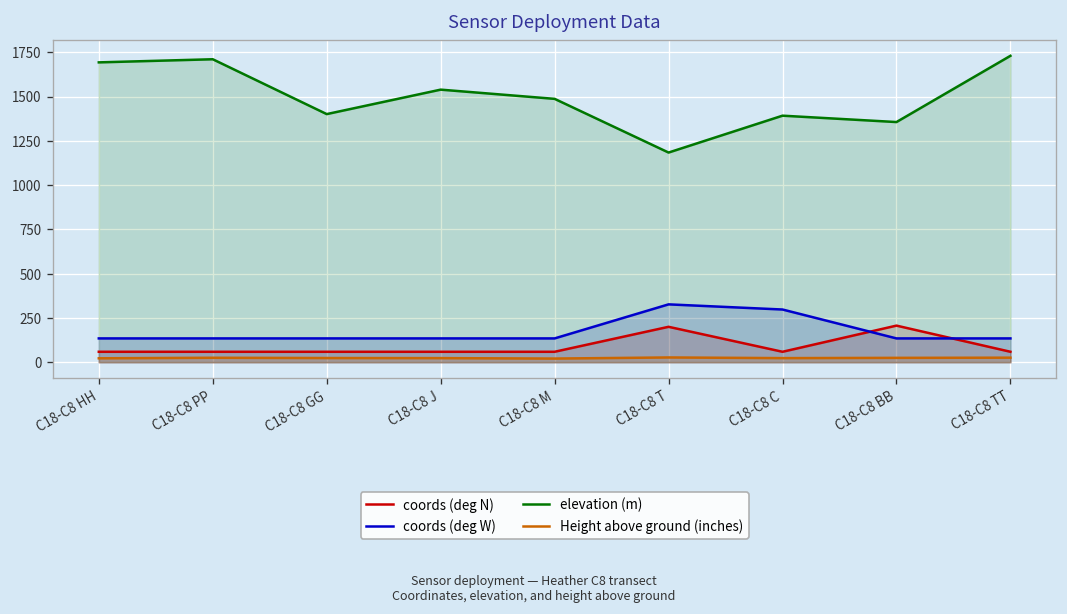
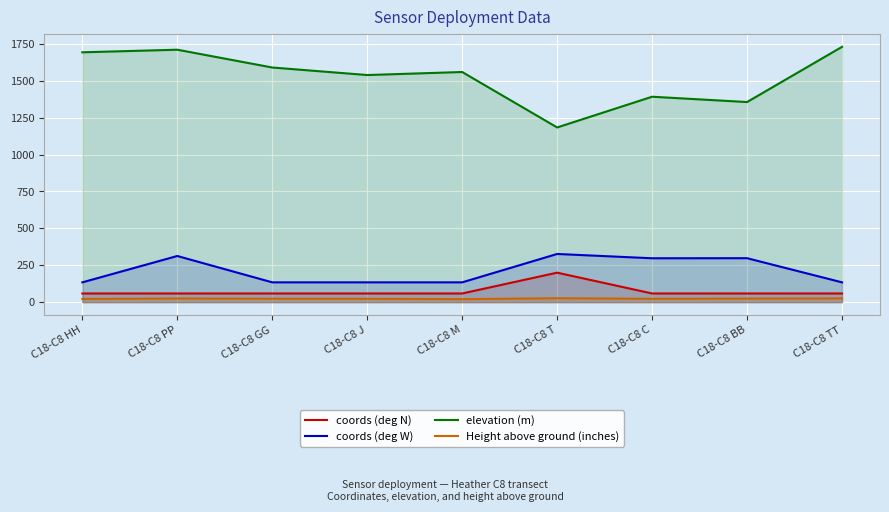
coords (deg W), C18-C8 PP: 130 -> 310
elevation (m), C18-C8 GG: 1400 -> 1590
elevation (m), C18-C8 M: 1490 -> 1560
coords (deg N), C18-C8 BB: 210 -> 60
coords (deg W), C18-C8 BB: 130 -> 300
